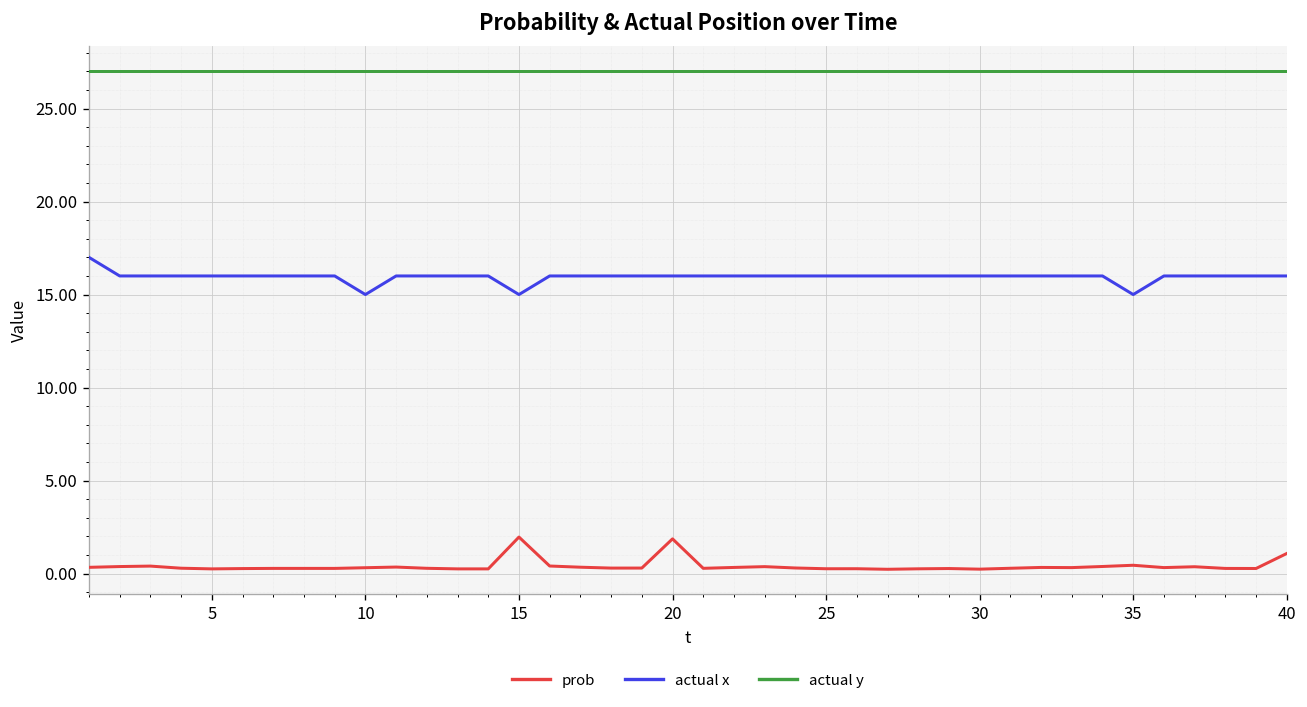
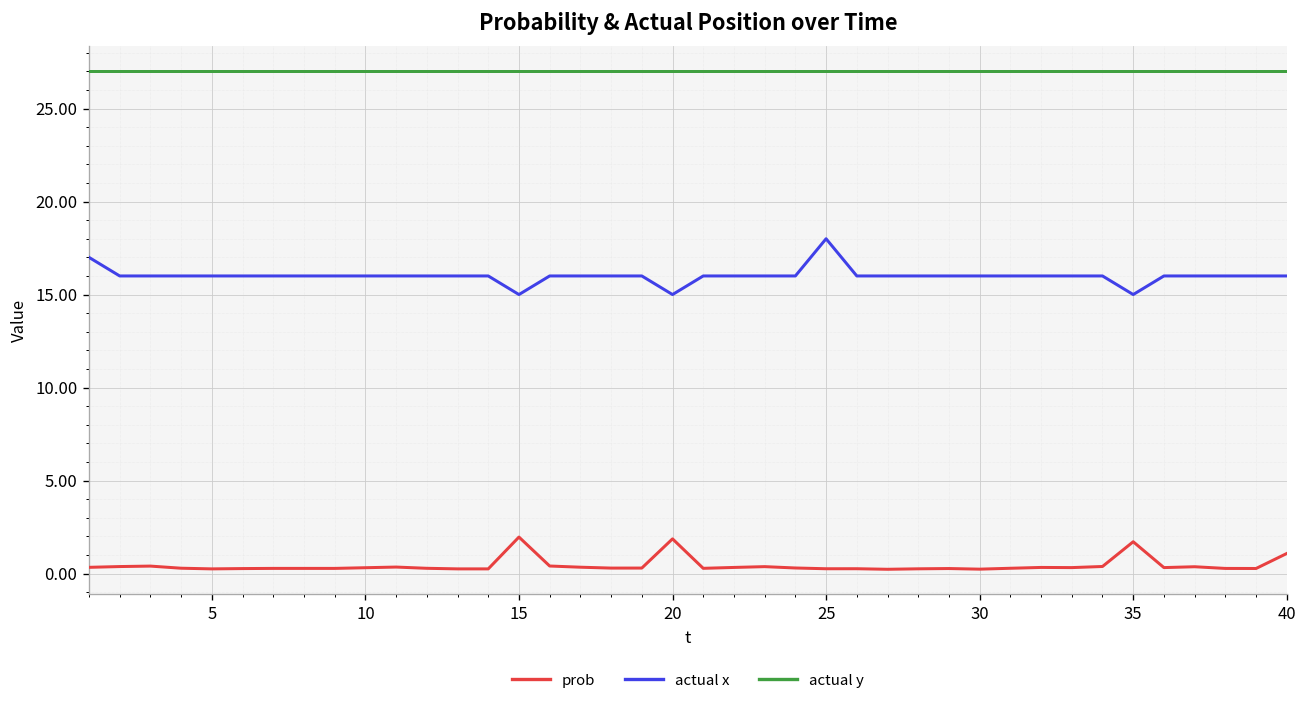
actual x, 10: 15 -> 16
actual x, 20: 16 -> 15
actual x, 25: 16 -> 18
prob, 35: 0.4 -> 1.7
